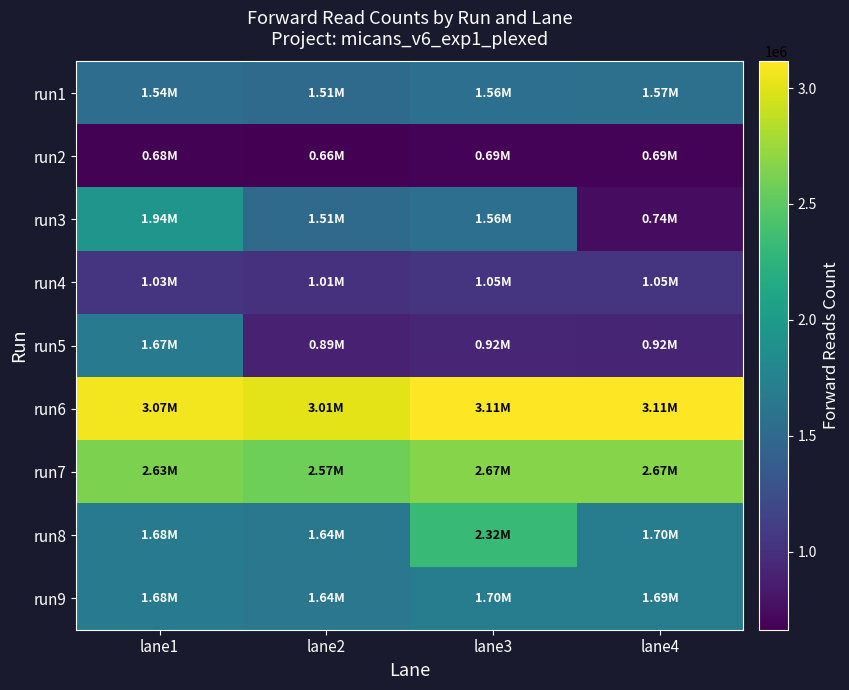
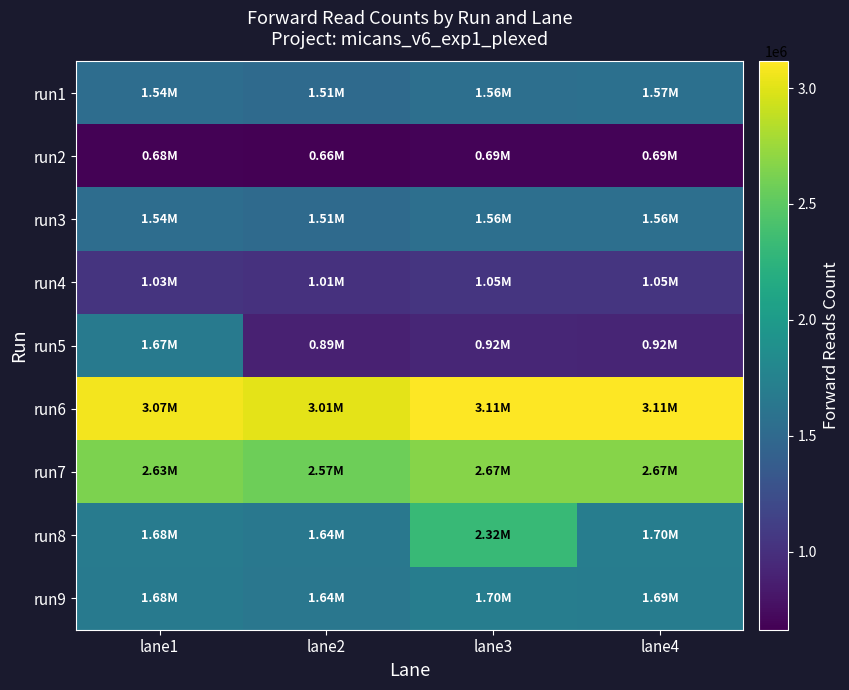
run3, lane1: 1.94M -> 1.54M
run3, lane4: 0.74M -> 1.56M
